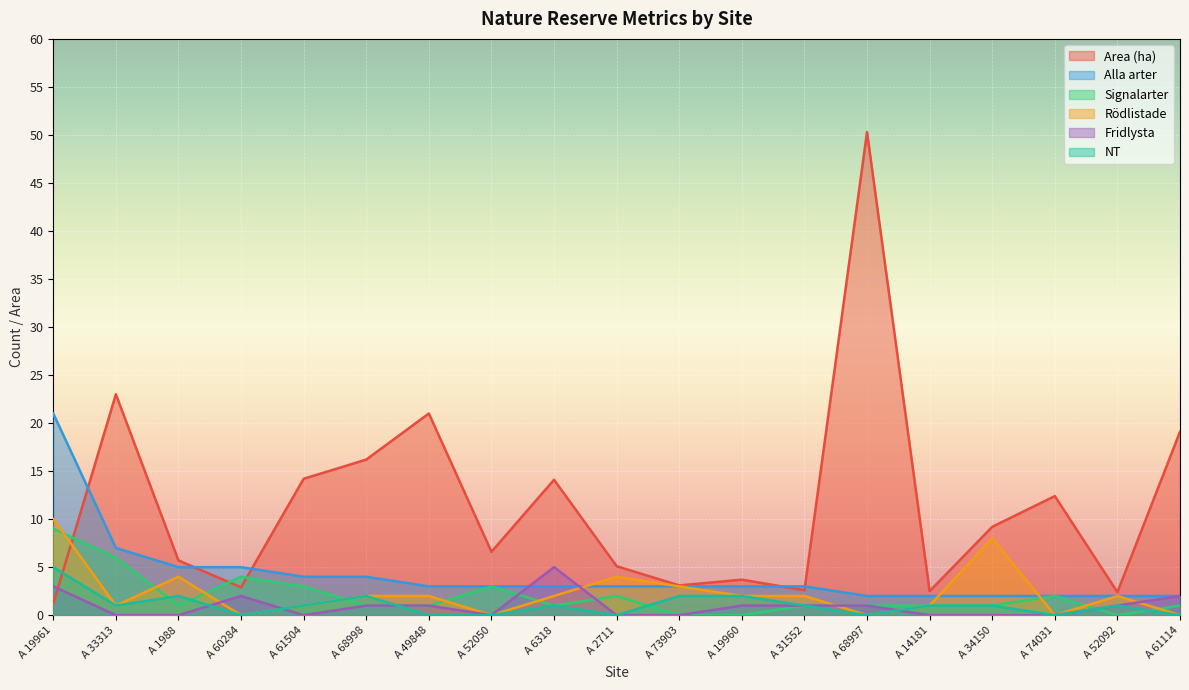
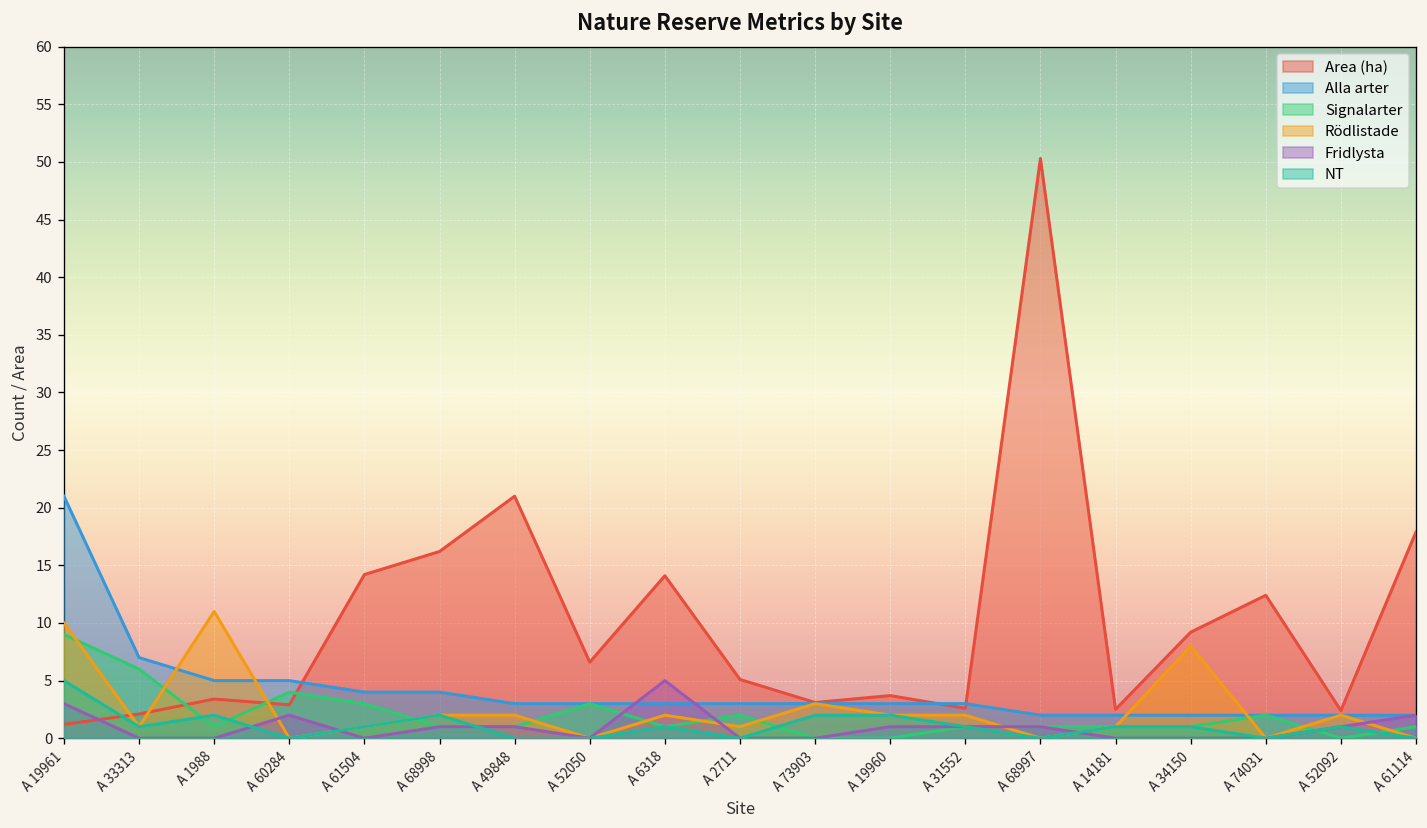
Area (ha), A 33313: 23 -> 2
Area (ha), A 1988: 6 -> 3
Rödlistade, A 1988: 4 -> 11
Rödlistade, A 2711: 4 -> 1
Area (ha), A 61114: 19 -> 18
